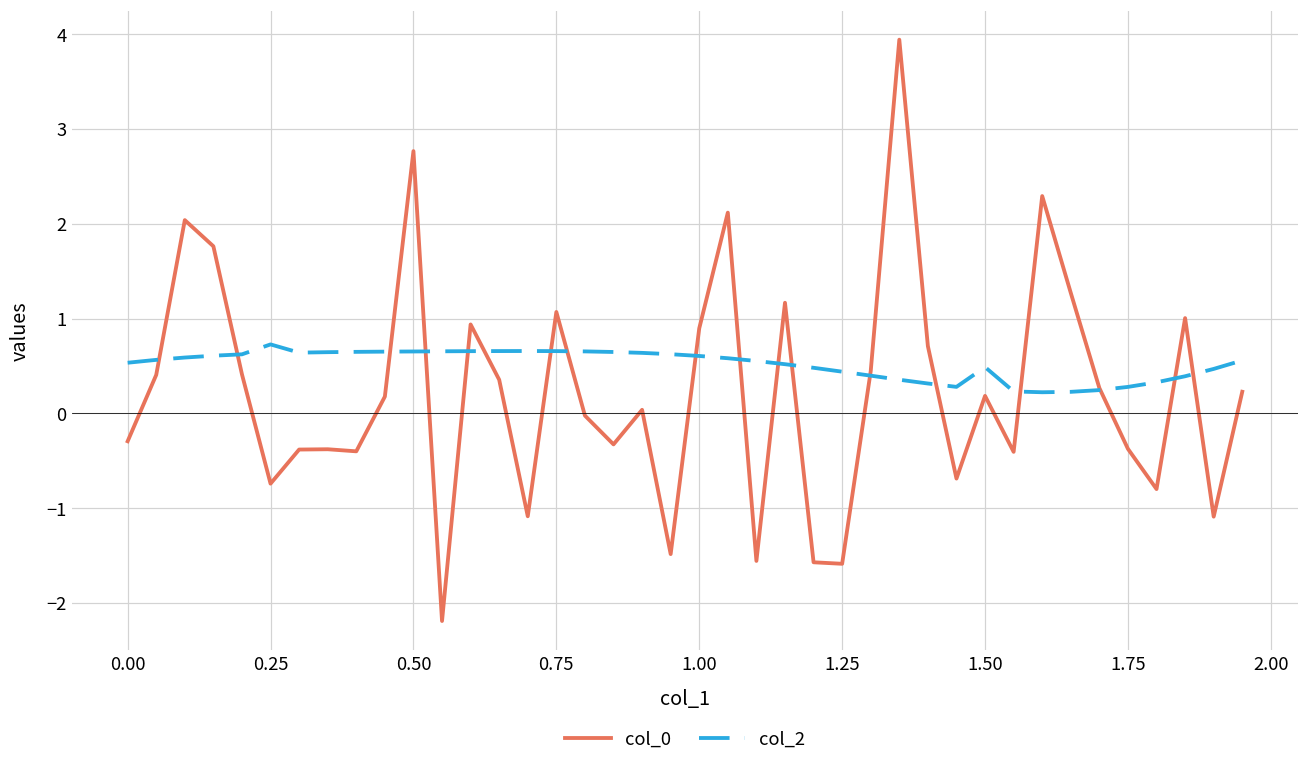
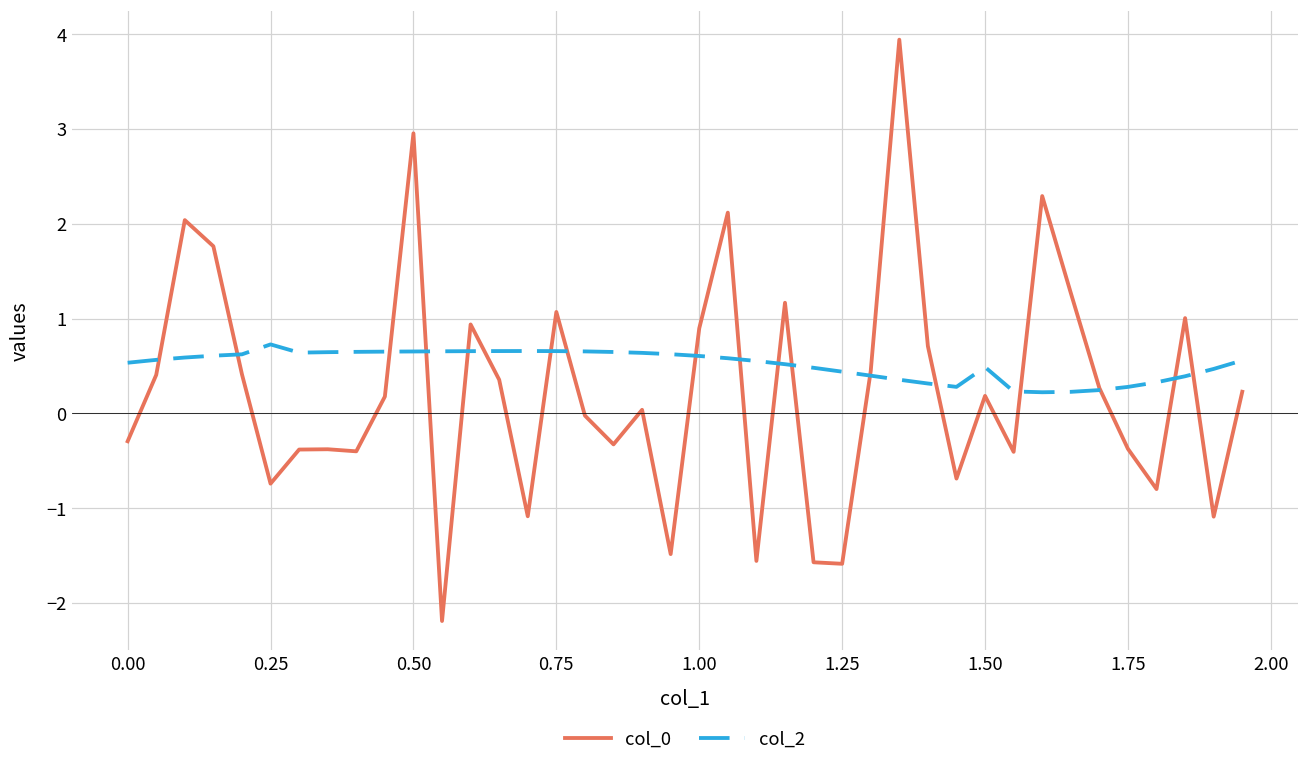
col_0, 0.50: 2.8 -> 3.0
